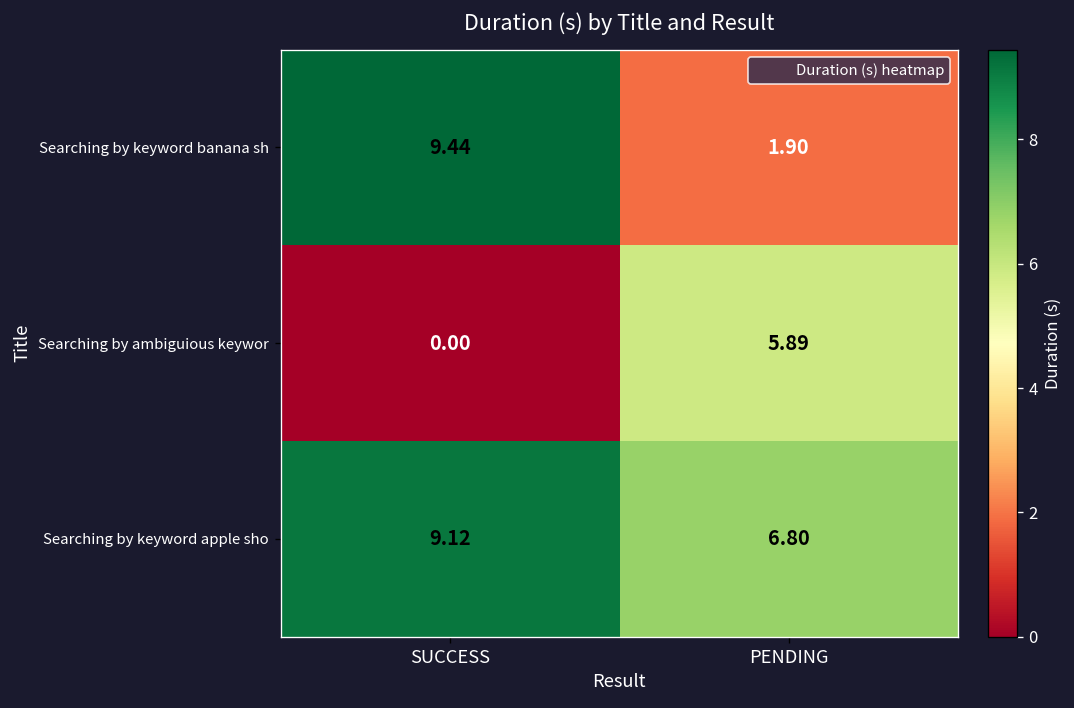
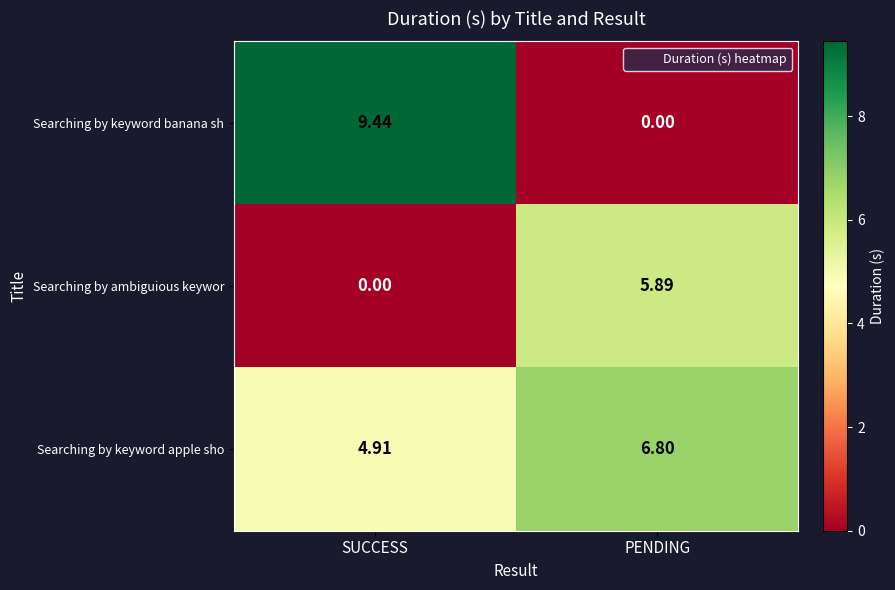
Searching by keyword banana sh, PENDING: 1.90 -> 0.00
Searching by keyword apple sho, SUCCESS: 9.12 -> 4.91
